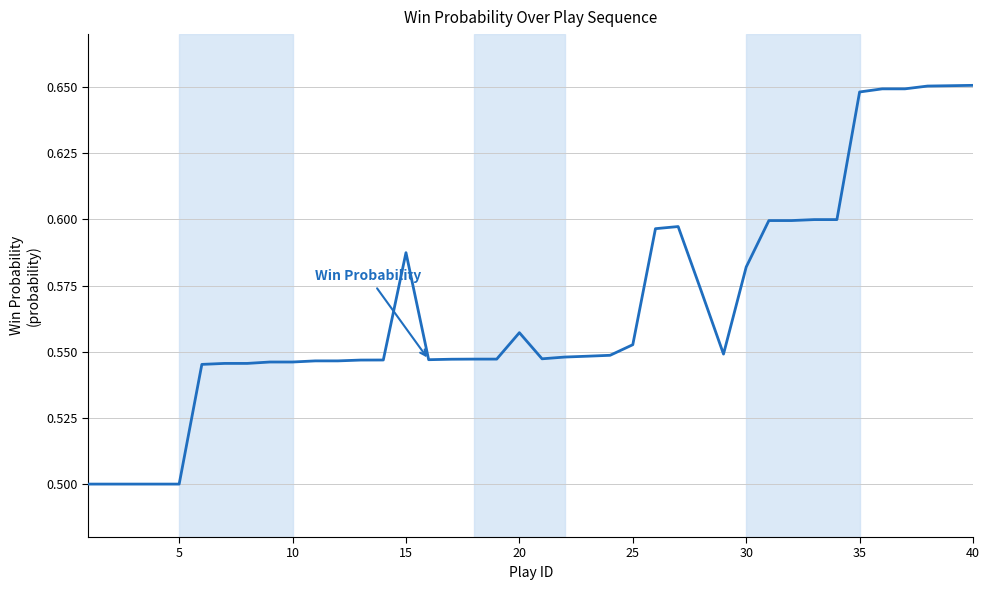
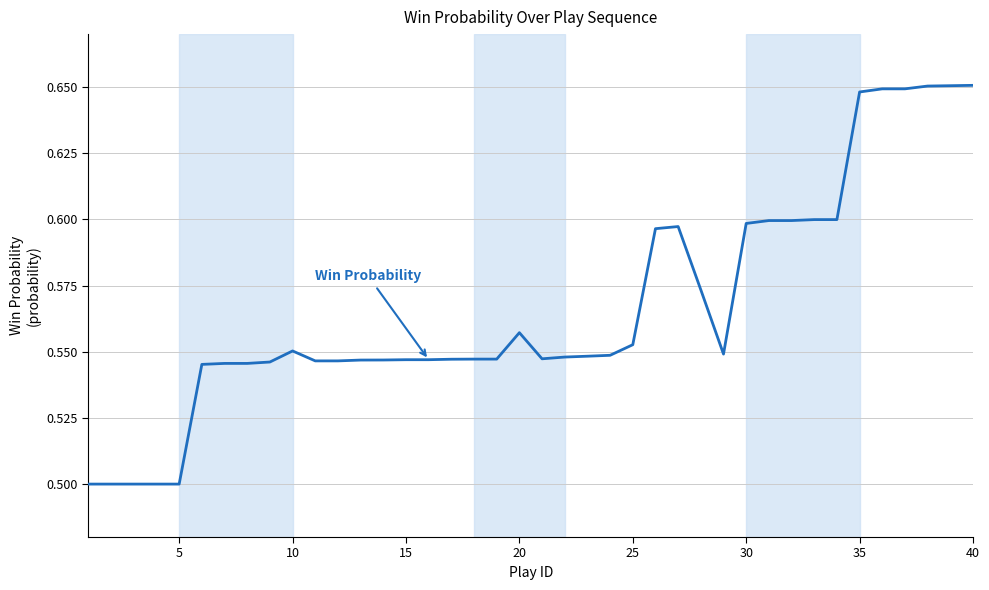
10: 0.546 -> 0.550
15: 0.587 -> 0.547
30: 0.582 -> 0.598
